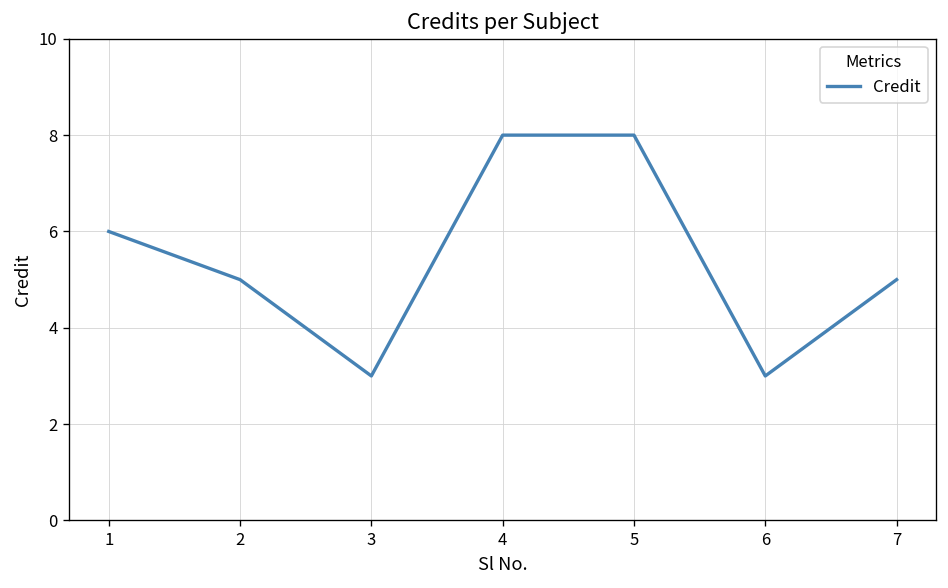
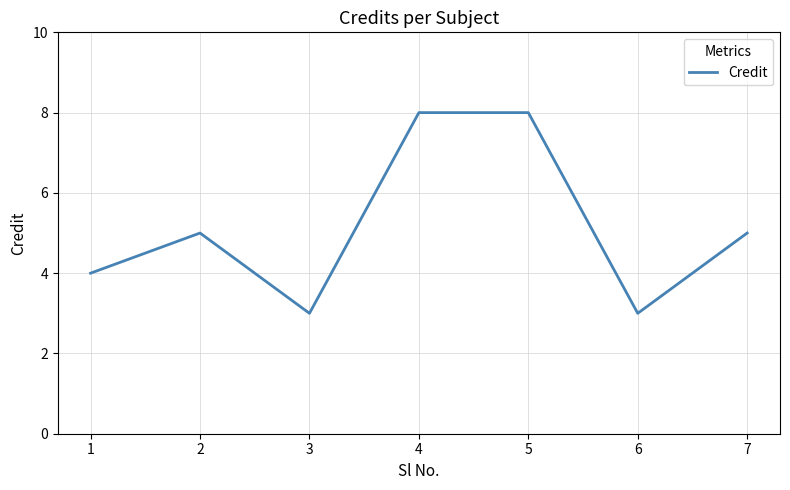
1: 6 -> 4
